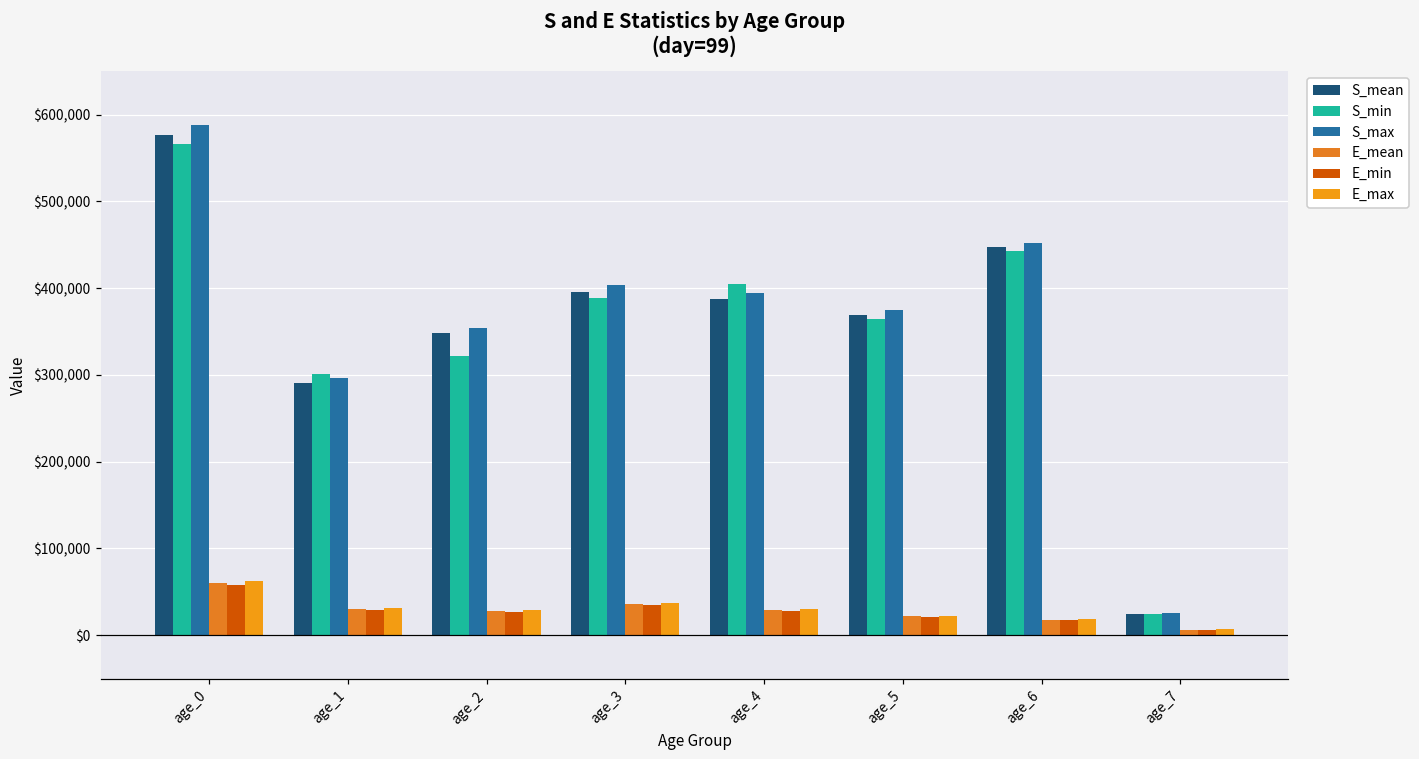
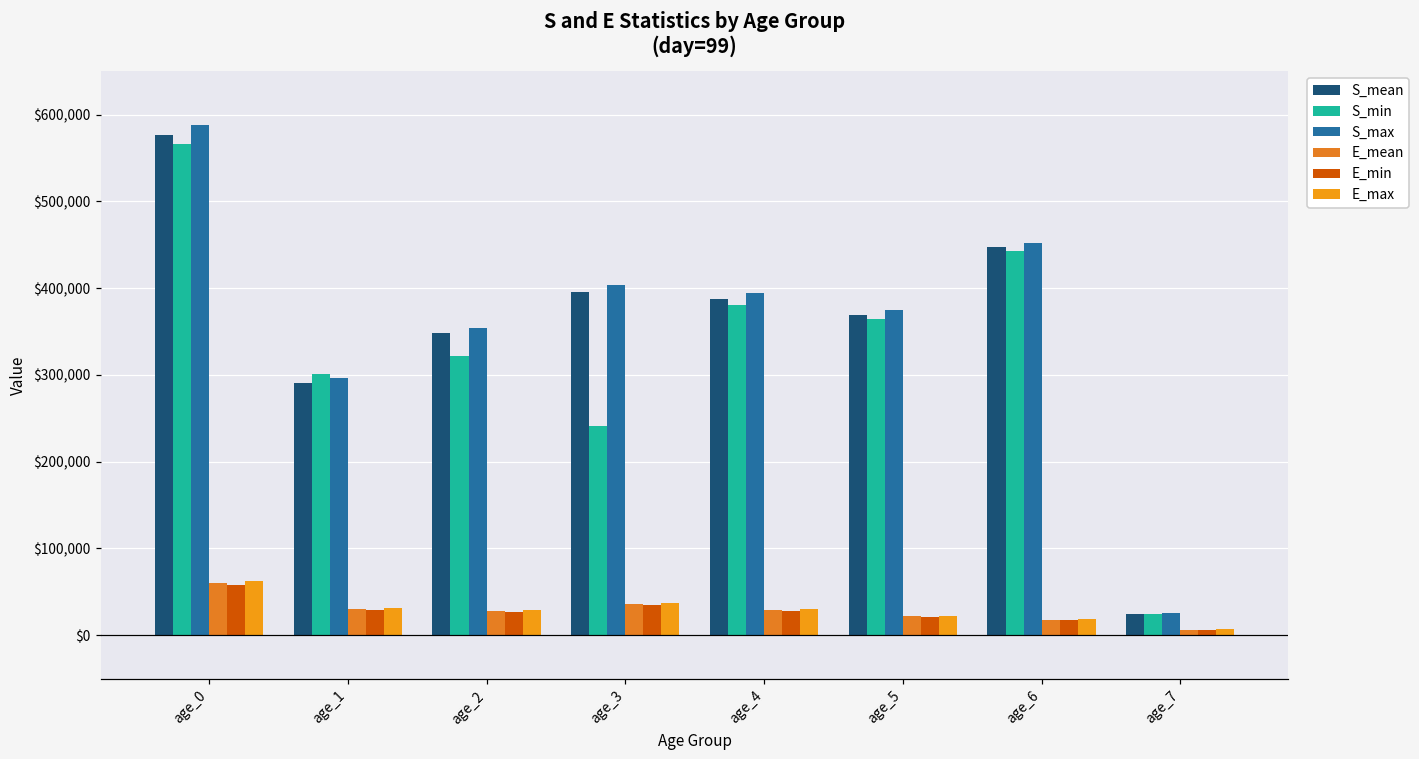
S_min, age_3: $390,000 -> $240,000
S_min, age_4: $400,000 -> $380,000
